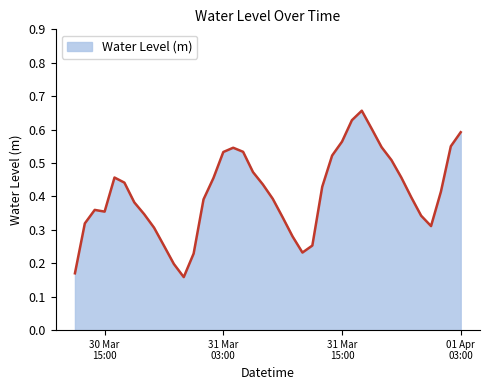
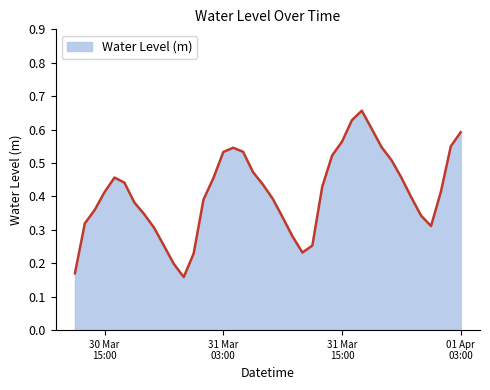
30 Mar 15:00: 0.35 -> 0.41
